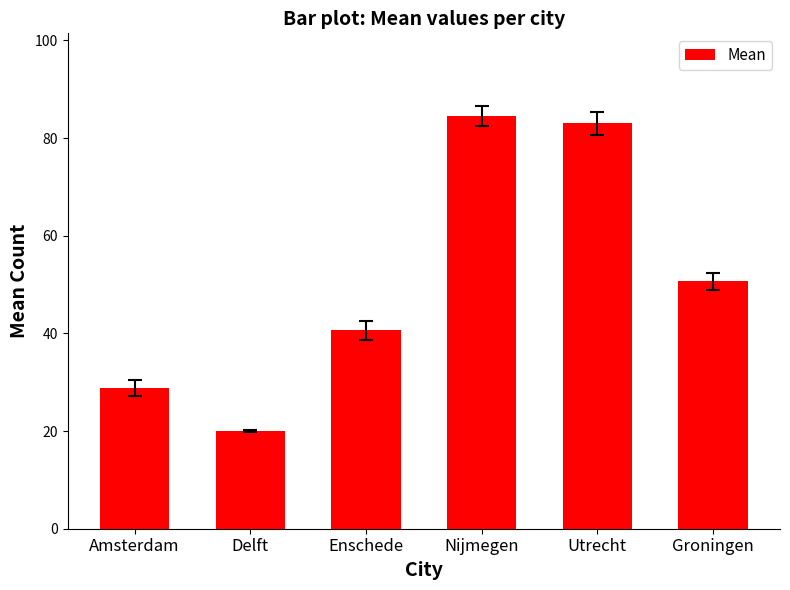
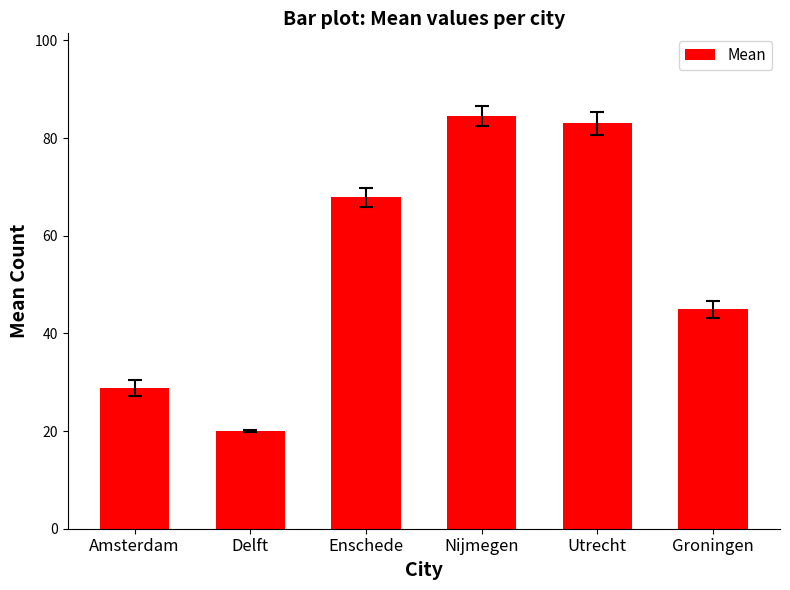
Mean, Enschede: 41 -> 68
Mean, Groningen: 51 -> 45
